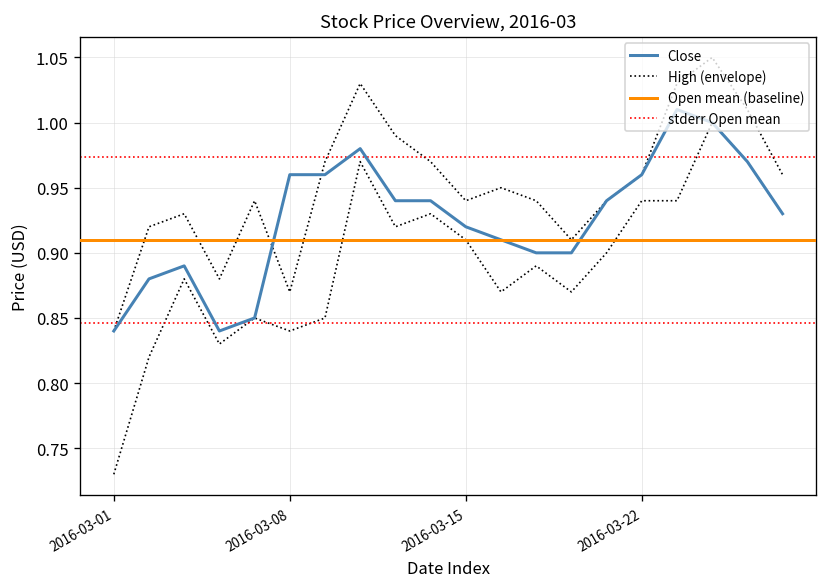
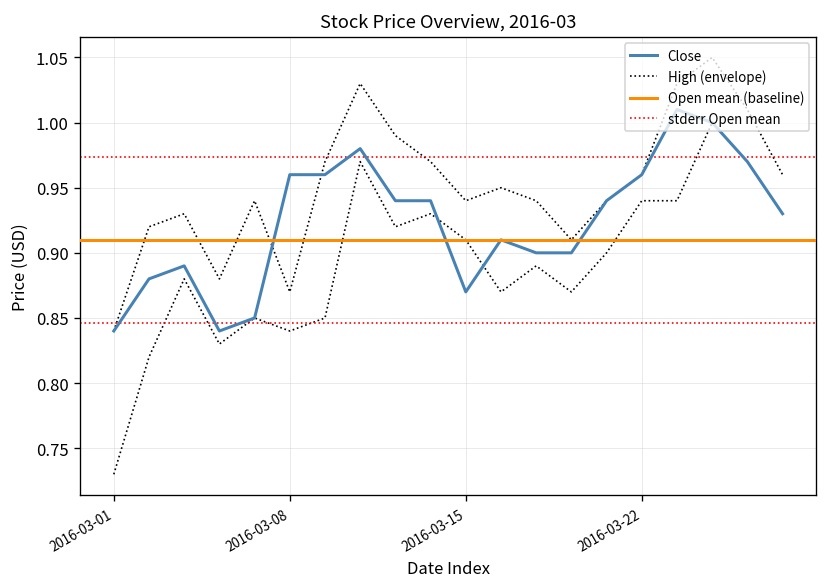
Close, 2016-03-15: 0.92 -> 0.87
